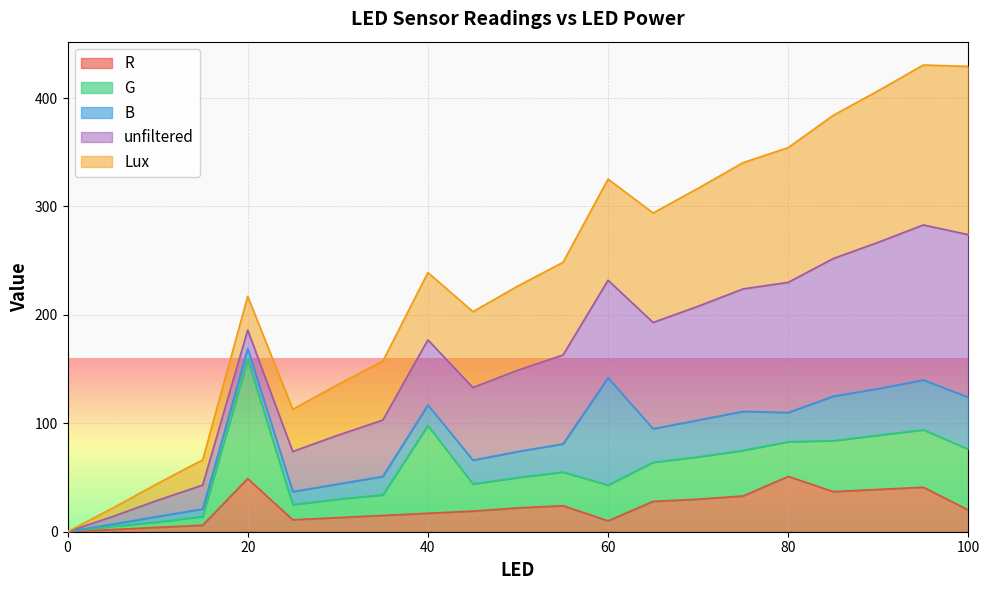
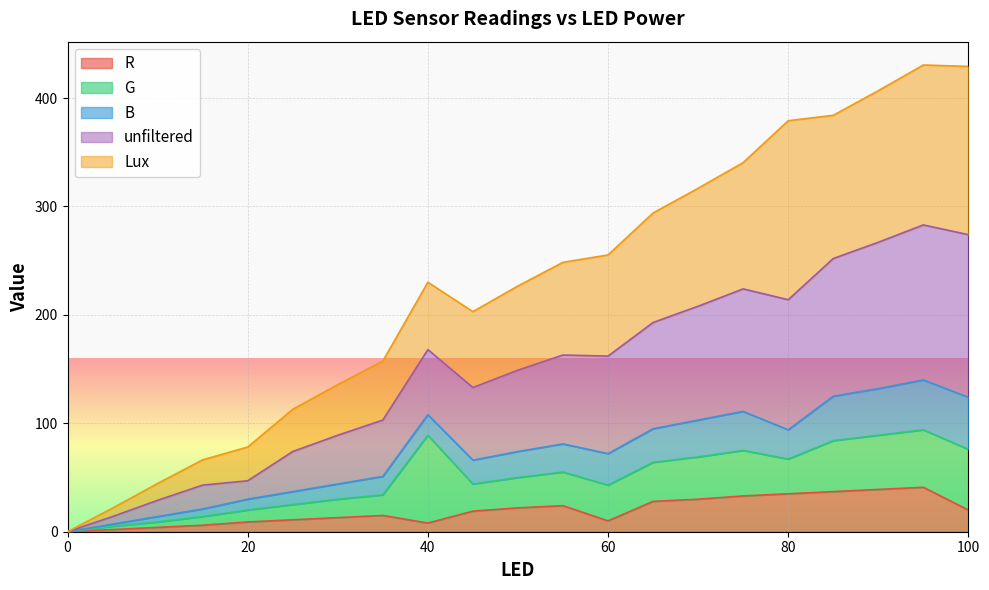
R, 20: 49 -> 9
G, 20: 110 -> 11
R, 40: 17 -> 8
B, 60: 99 -> 29
R, 80: 51 -> 35
Lux, 80: 124 -> 165
